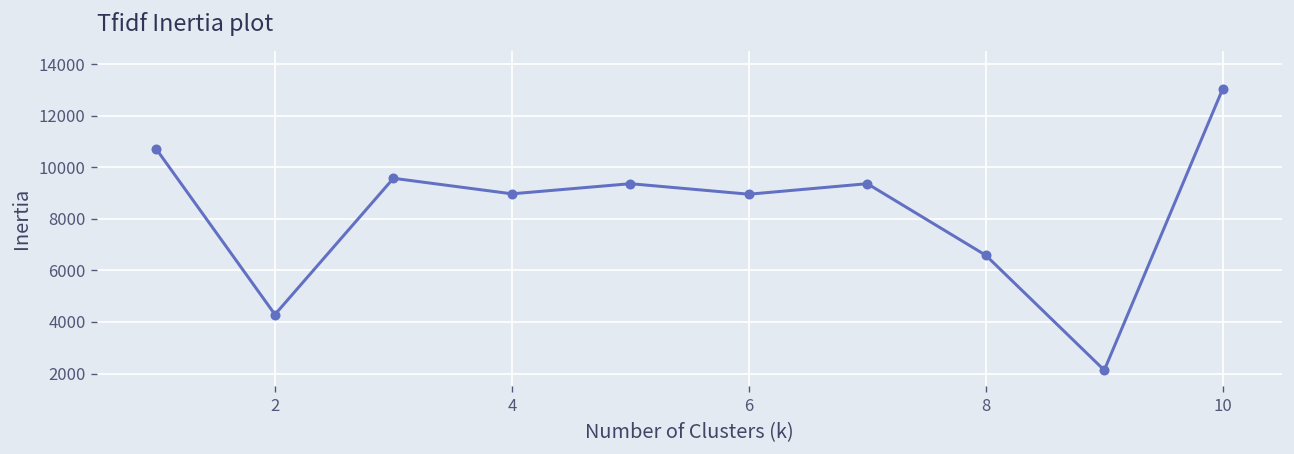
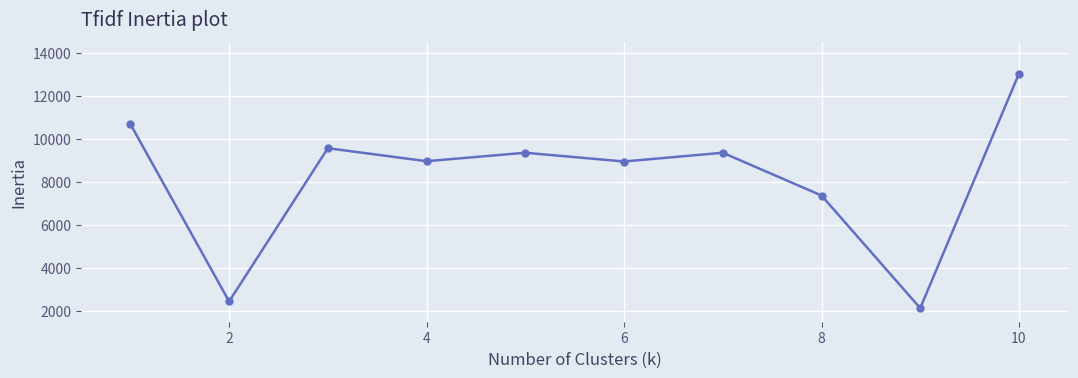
2: 4300 -> 2400
8: 6600 -> 7400
